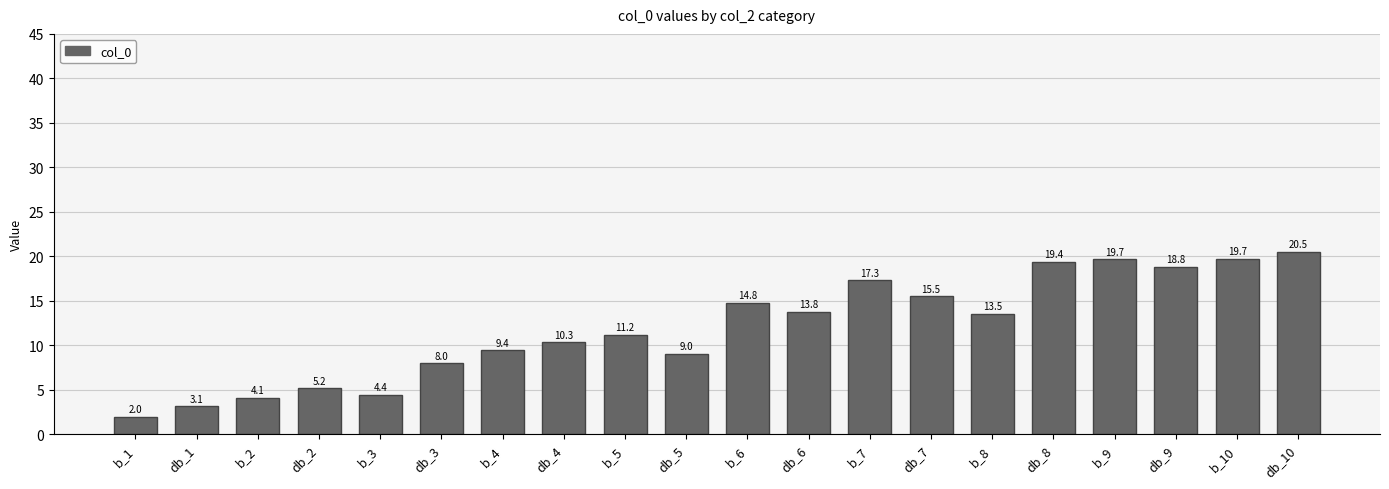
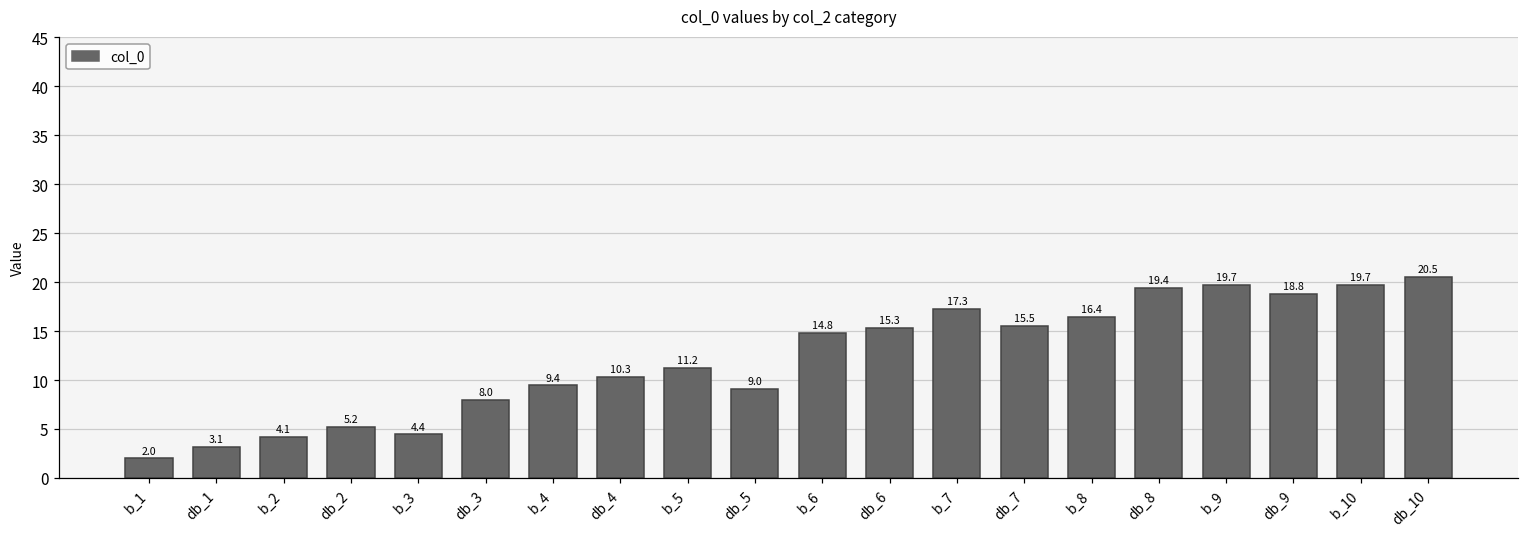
db_6: 13.8 -> 15.3
b_8: 13.5 -> 16.4
